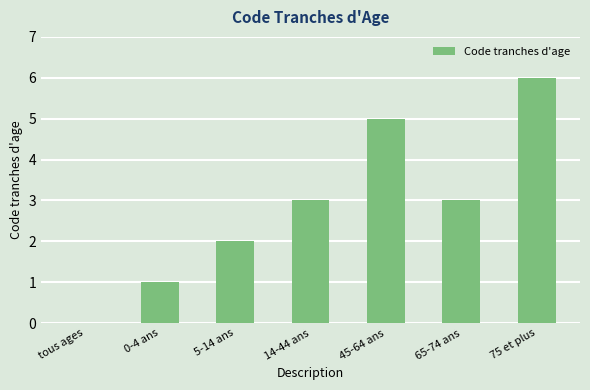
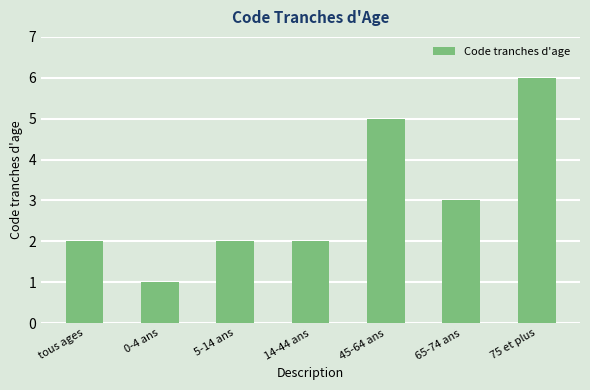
tous ages: 0 -> 2
14-44 ans: 3 -> 2
